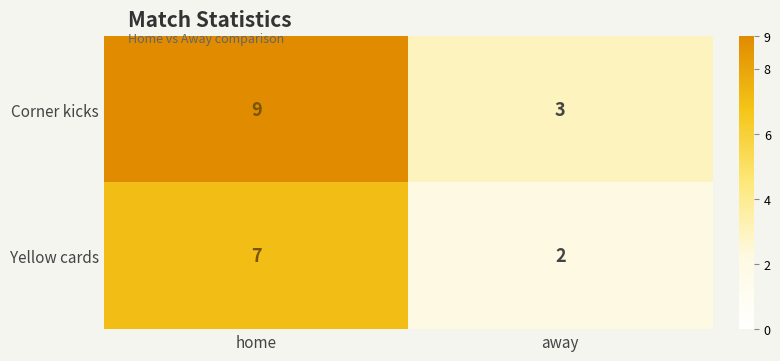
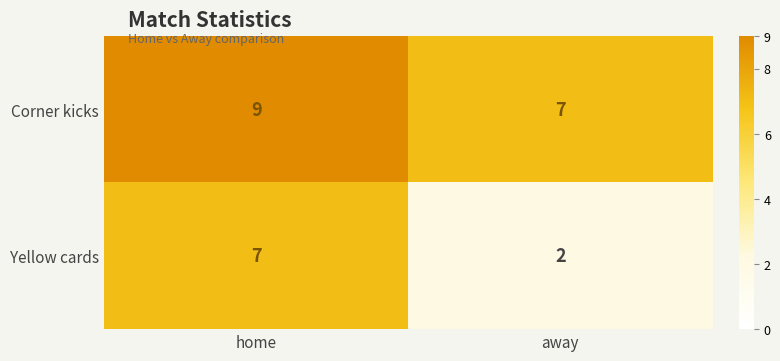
Corner kicks, away: 3 -> 7
